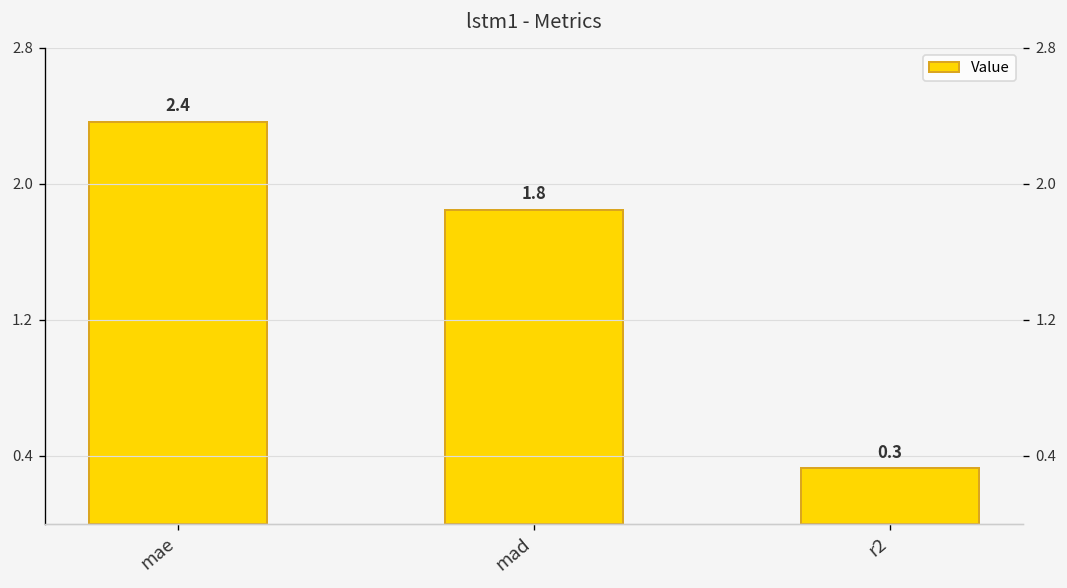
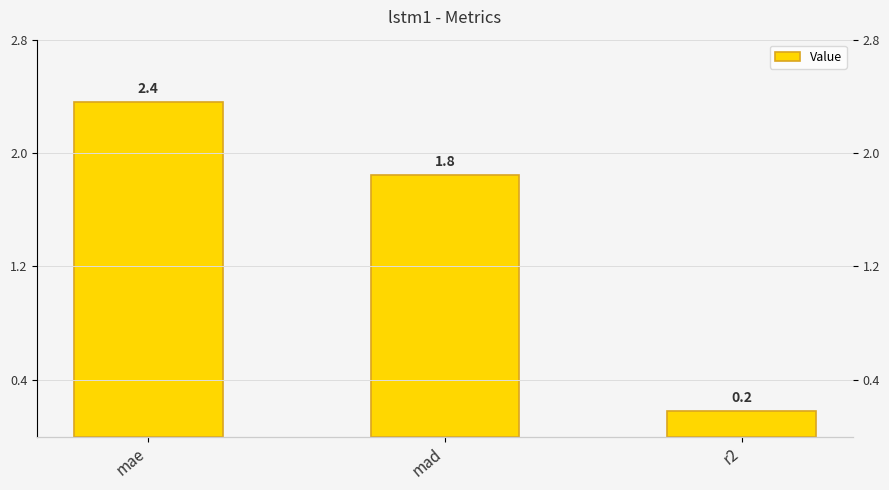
r2: 0.3 -> 0.2
